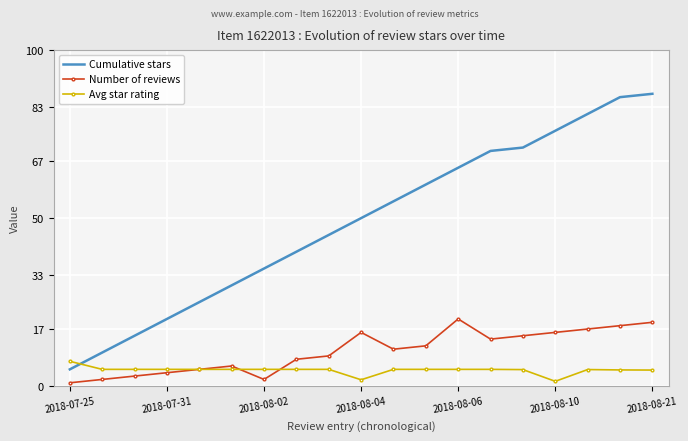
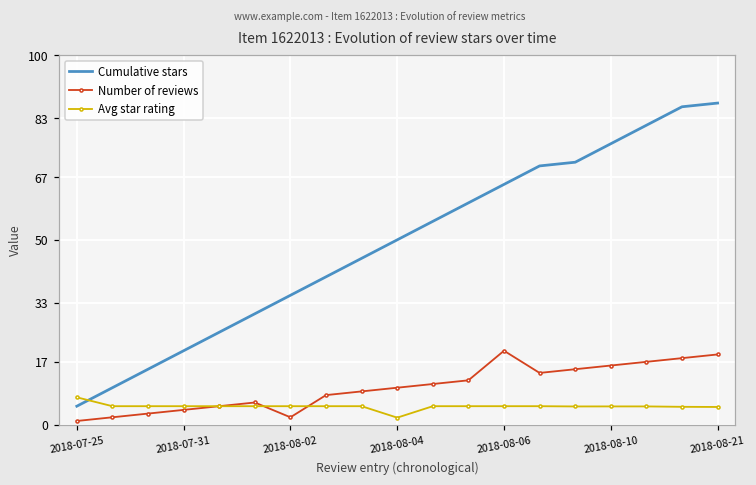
Number of reviews, 2018-08-04: 16 -> 10
Avg star rating, 2018-08-10: 1 -> 5
